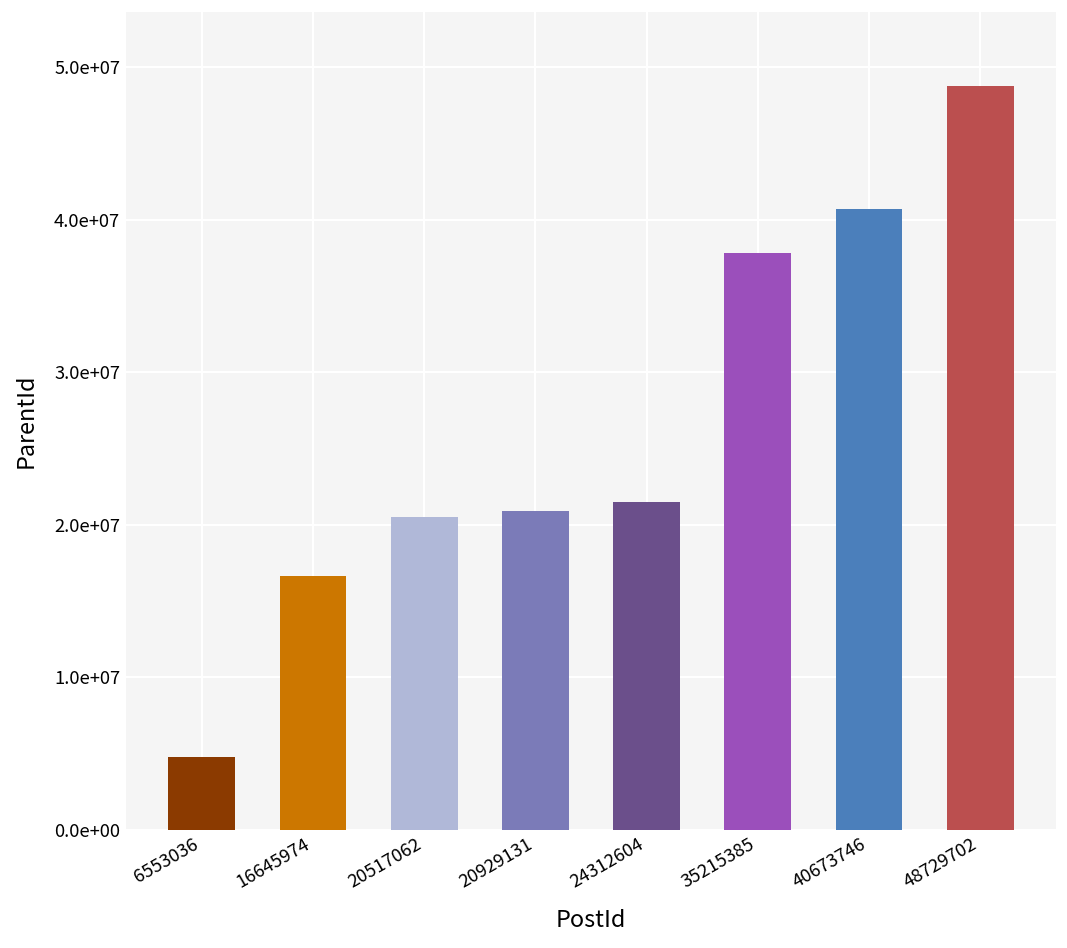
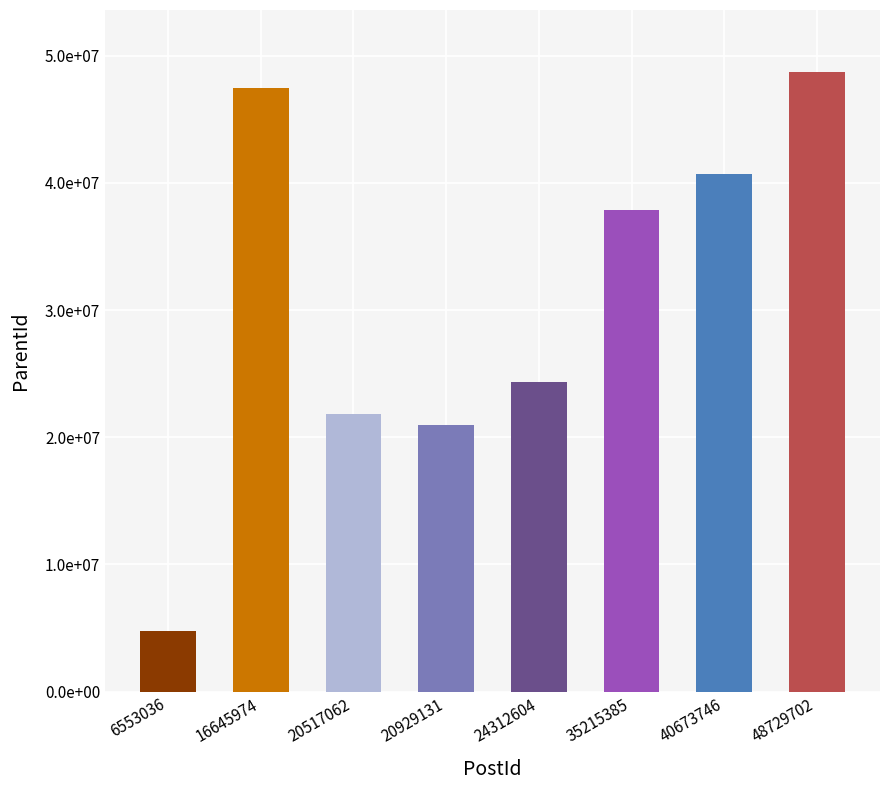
16645974: 16600000 -> 47400000
20517062: 20500000 -> 21800000
24312604: 21500000 -> 24300000
